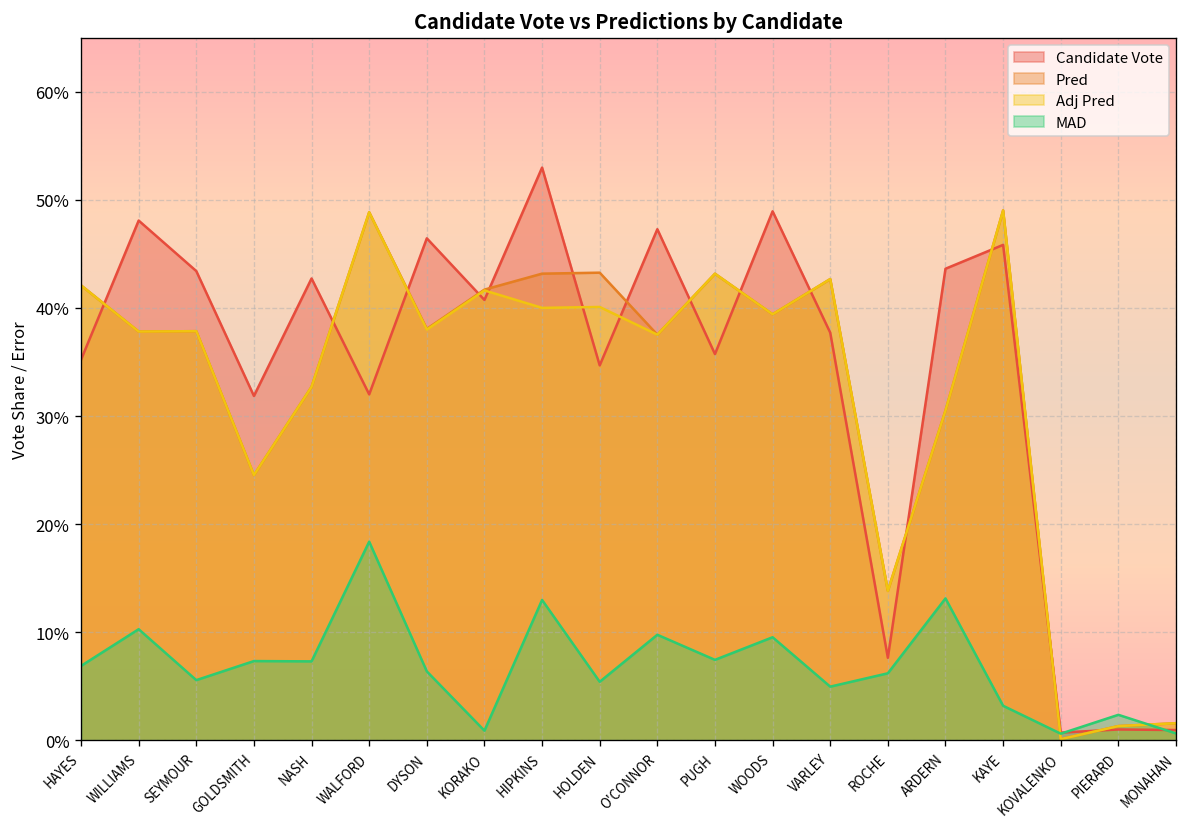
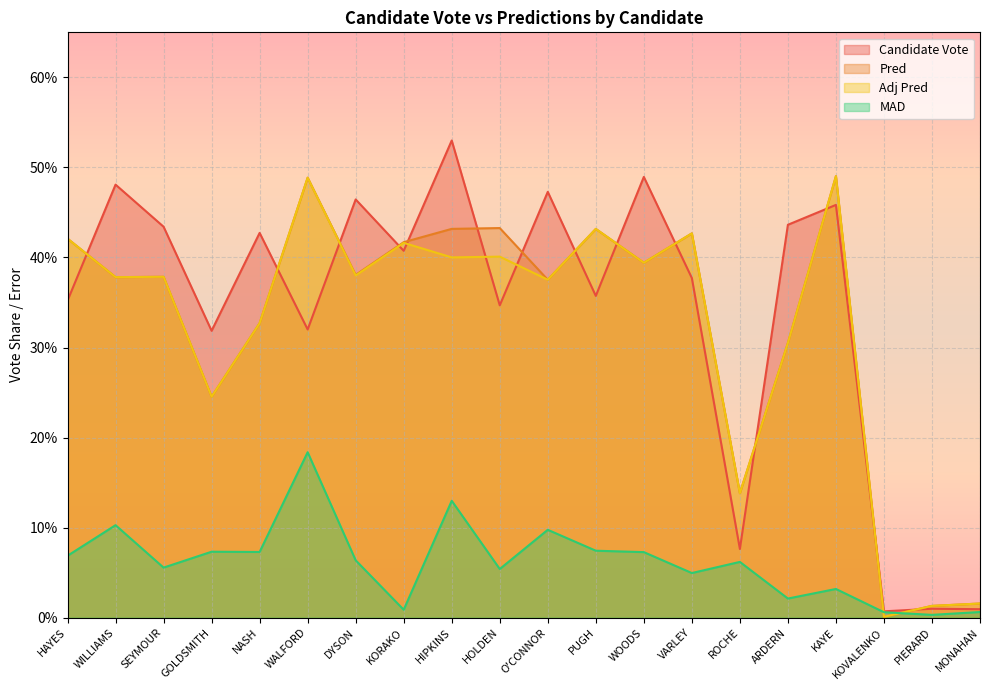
MAD, WOODS: 10% -> 7%
MAD, ARDERN: 13% -> 2%
MAD, PIERARD: 2% -> 0%
